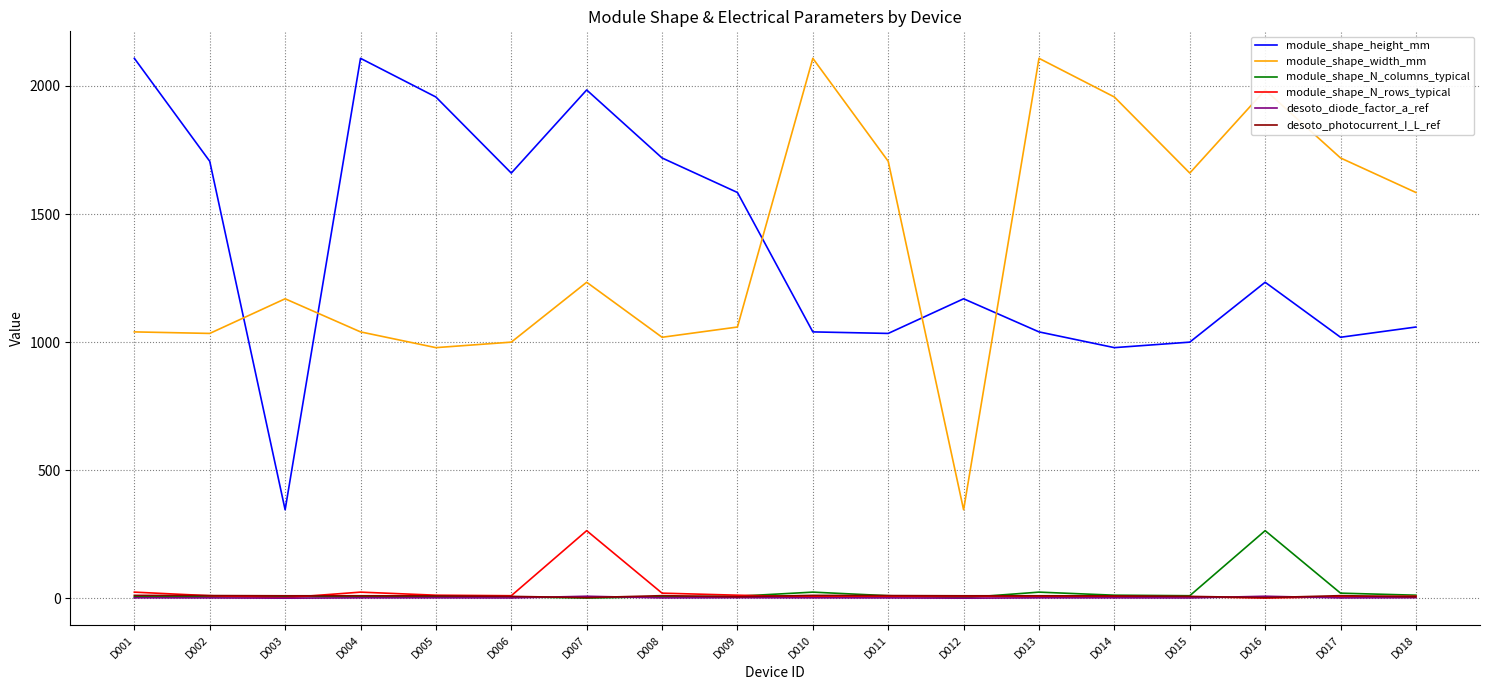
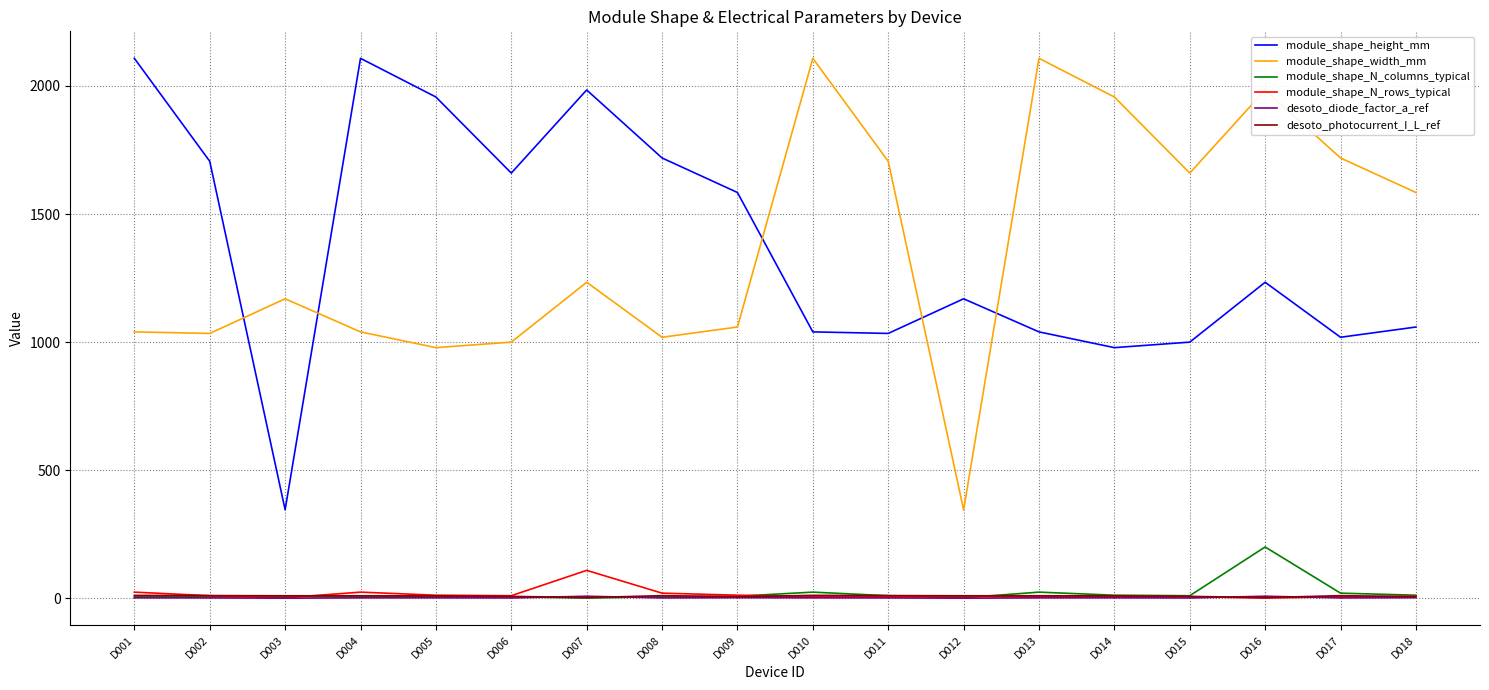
module_shape_N_rows_typical, D007: 260 -> 110
module_shape_N_columns_typical, D016: 260 -> 200
